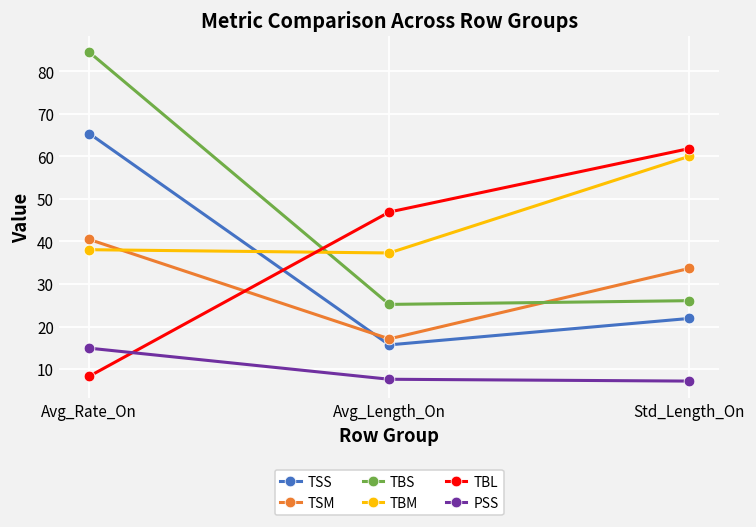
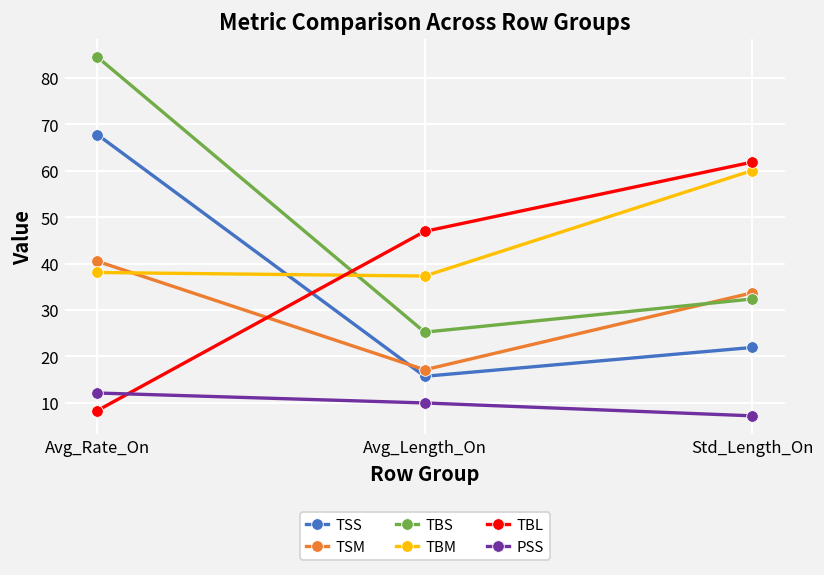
TSS, Avg_Rate_On: 65 -> 68
PSS, Avg_Rate_On: 15 -> 12
PSS, Avg_Length_On: 8 -> 10
TBS, Std_Length_On: 26 -> 32
